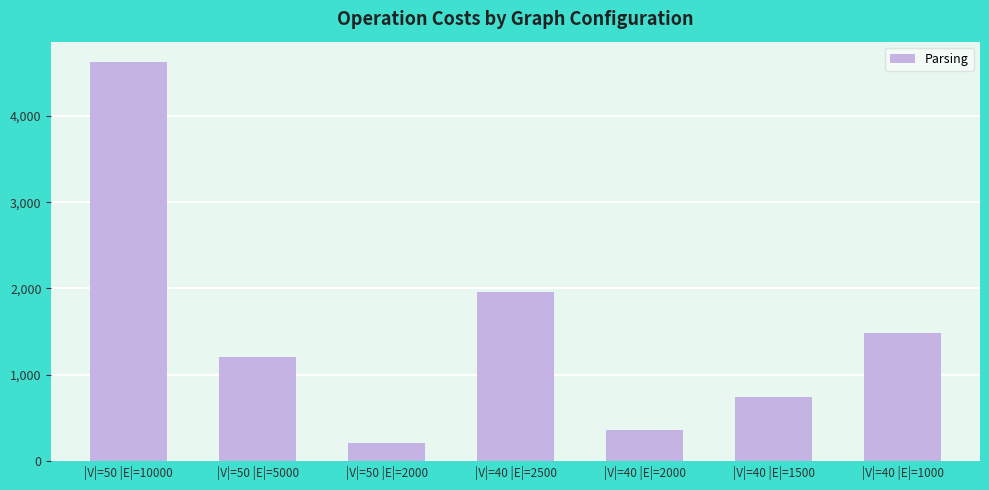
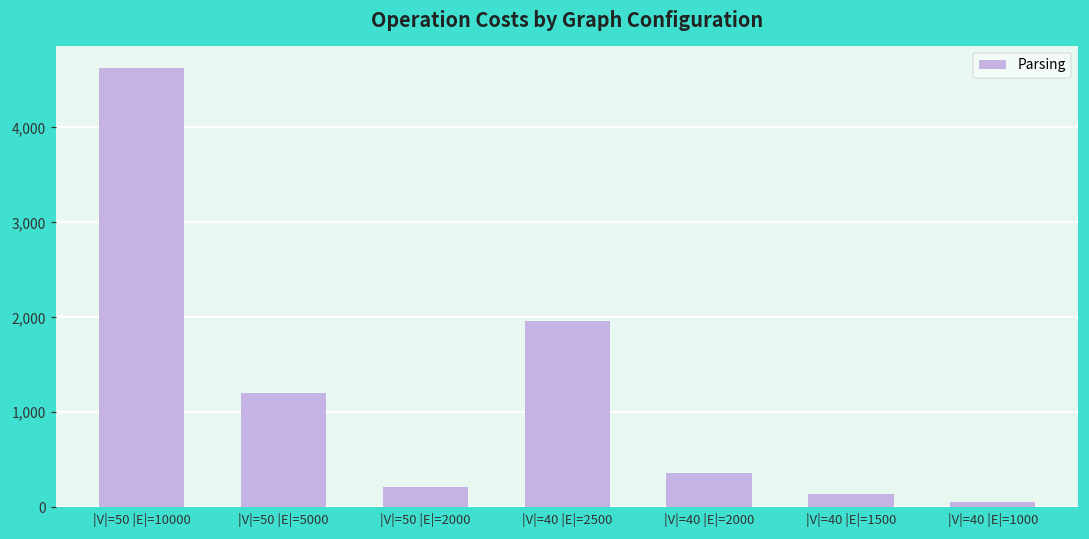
|V|=40 |E|=1500: 700 -> 100
|V|=40 |E|=1000: 1,500 -> 100
